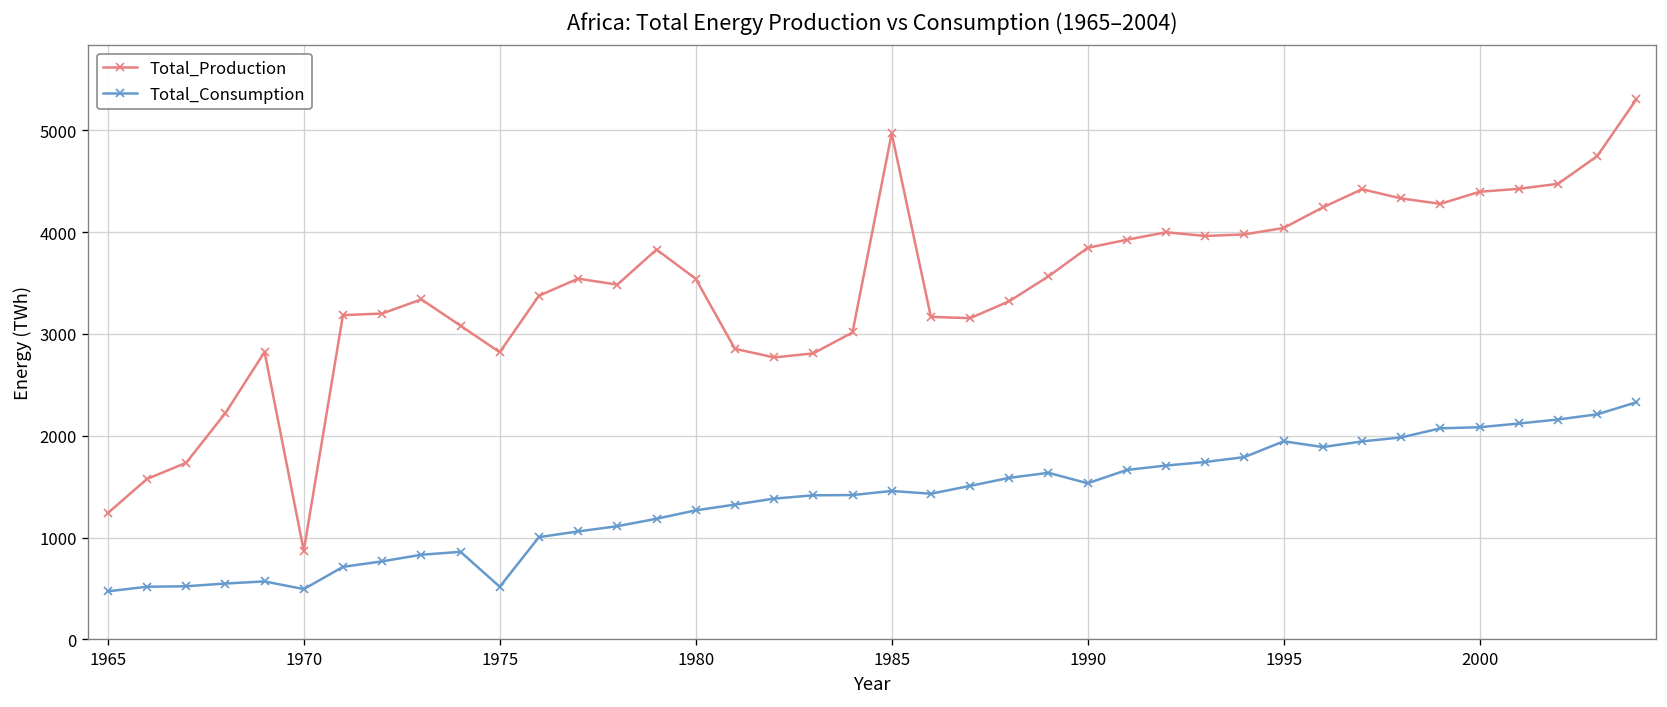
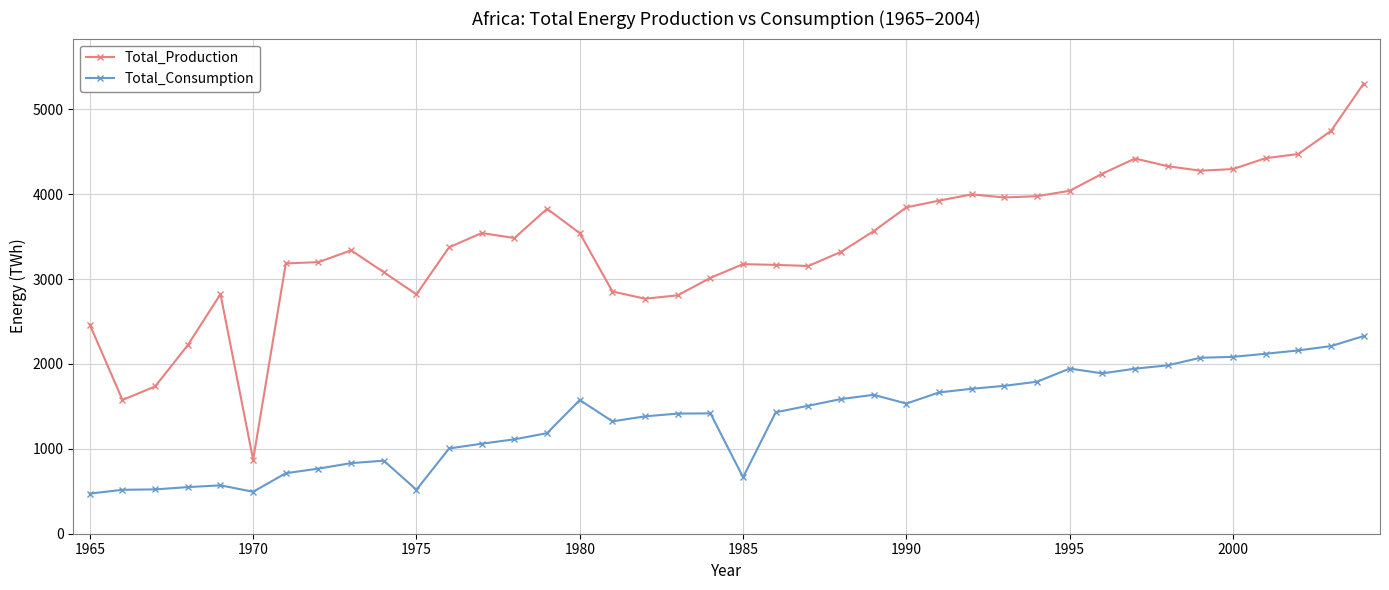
Total_Production, 1965: 1200 -> 2500
Total_Consumption, 1980: 1300 -> 1600
Total_Production, 1985: 5000 -> 3200
Total_Consumption, 1985: 1500 -> 700
Total_Production, 2000: 4400 -> 4300
